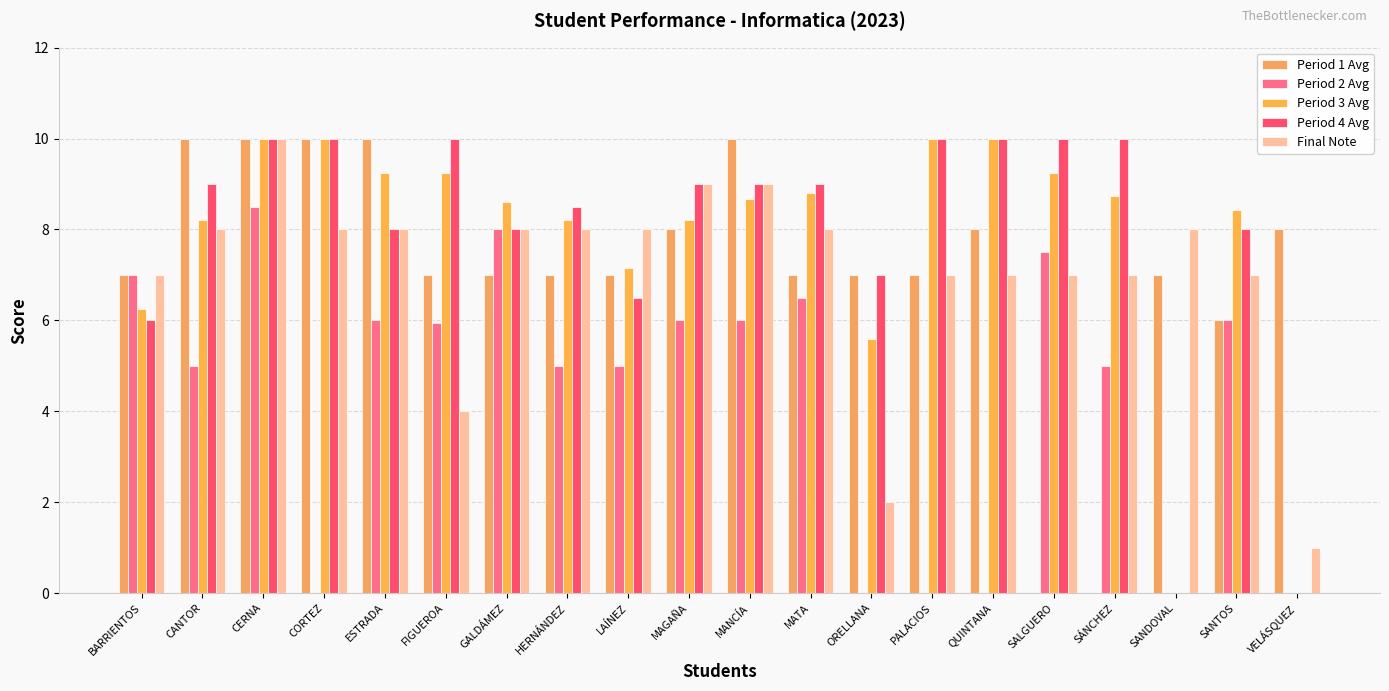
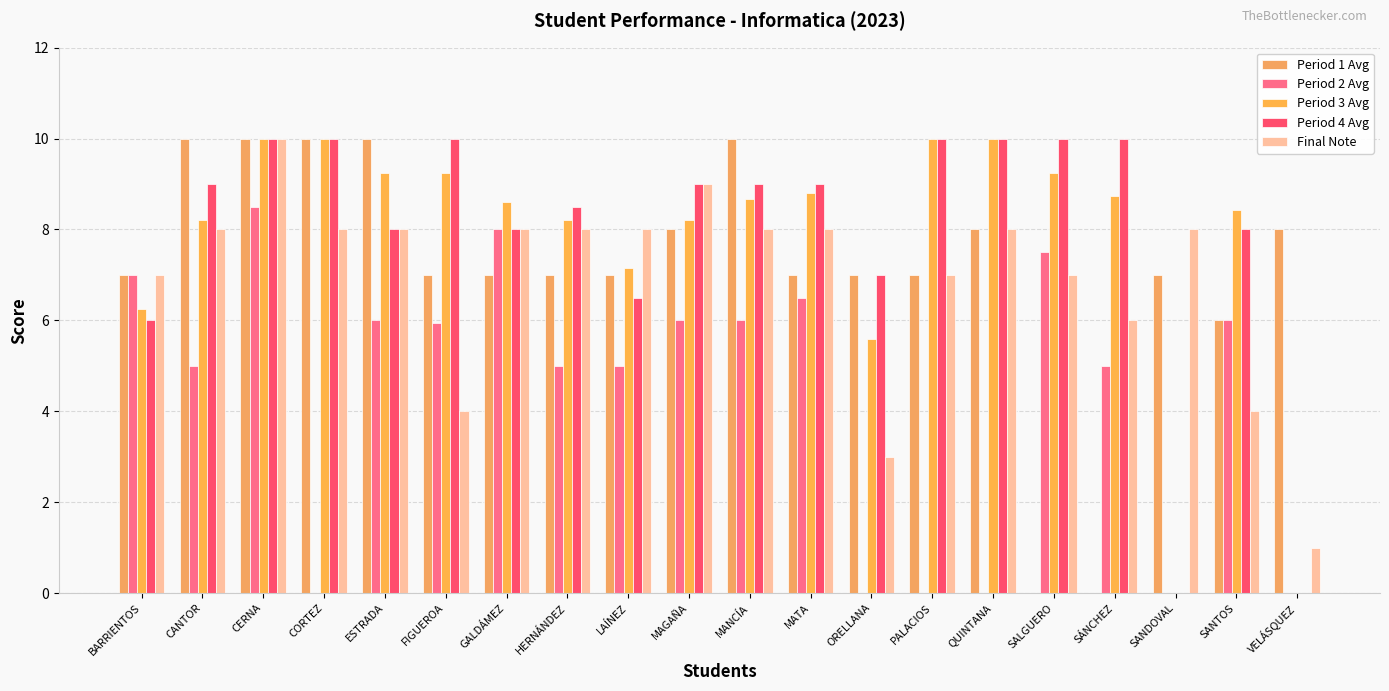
Final Note, MANCÍA: 9 -> 8
Final Note, ORELLANA: 2 -> 3
Final Note, QUINTANA: 7 -> 8
Final Note, SÁNCHEZ: 7 -> 6
Final Note, SANTOS: 7 -> 4
